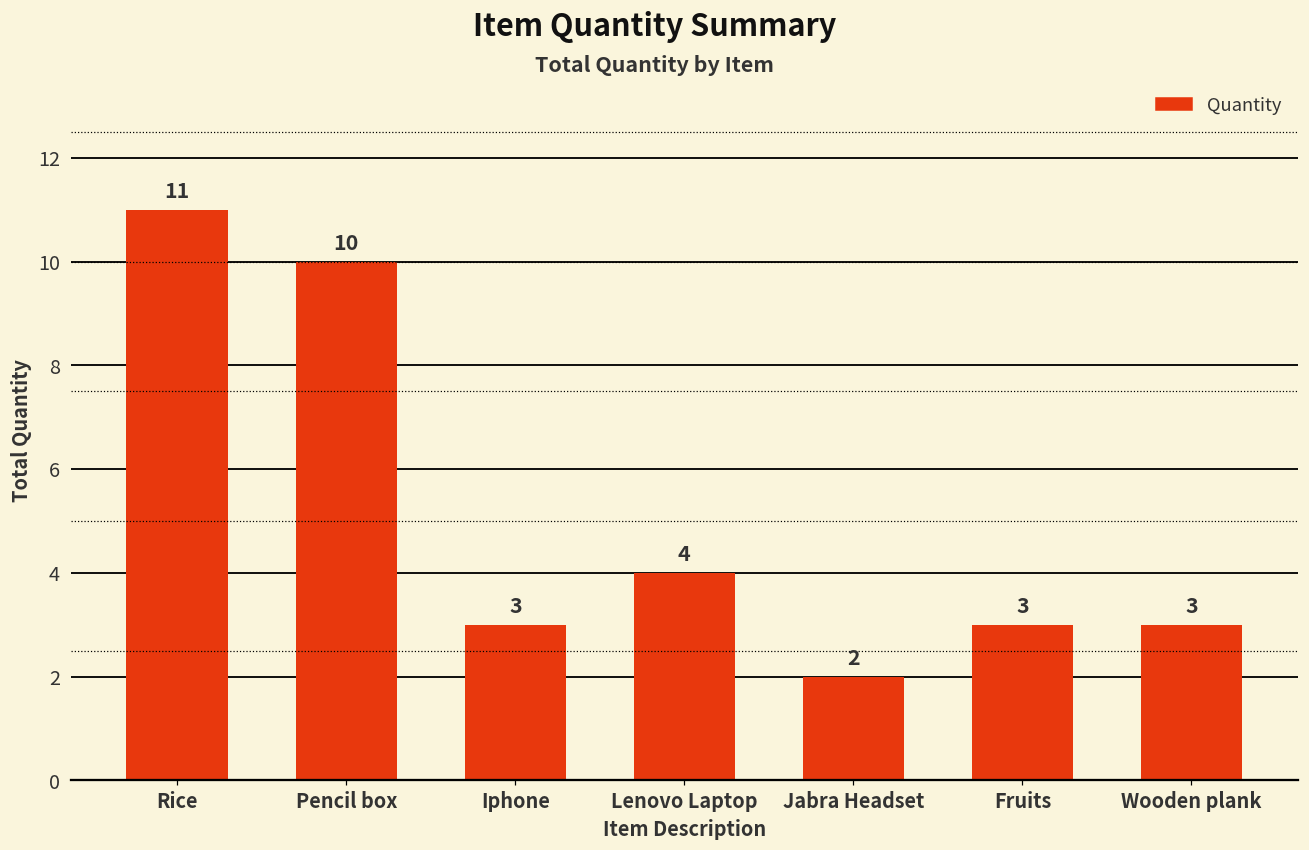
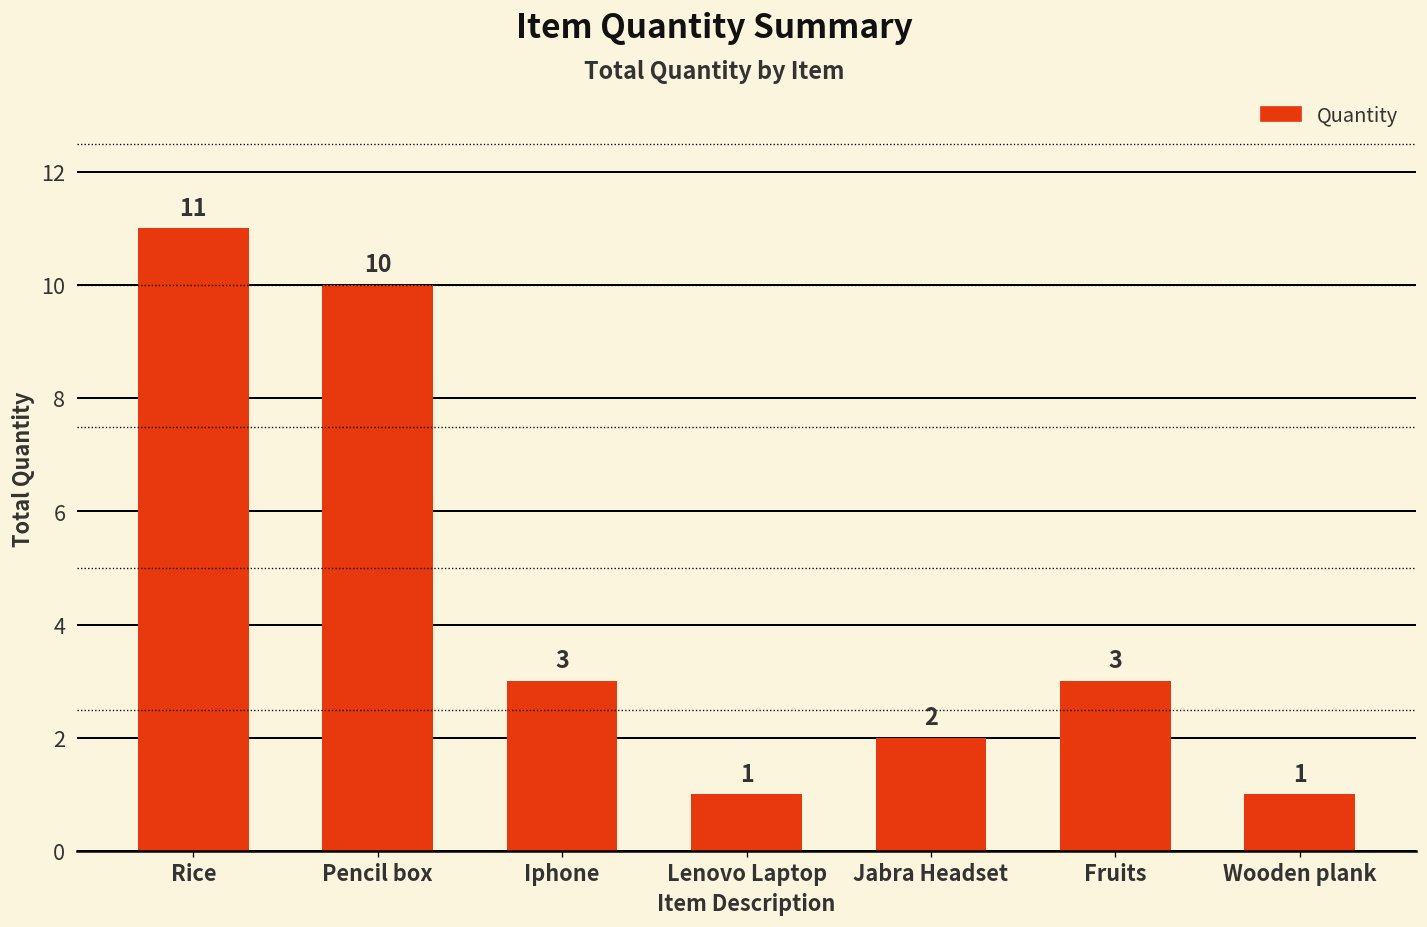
Lenovo Laptop: 4 -> 1
Wooden plank: 3 -> 1
